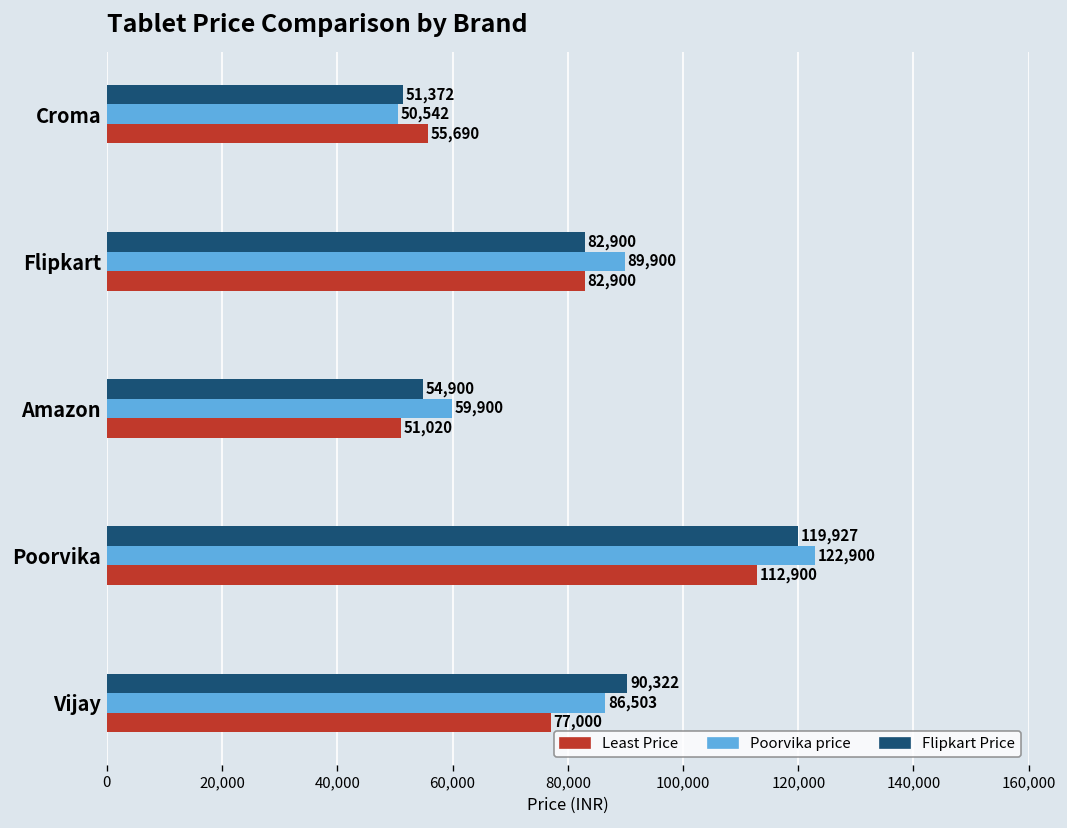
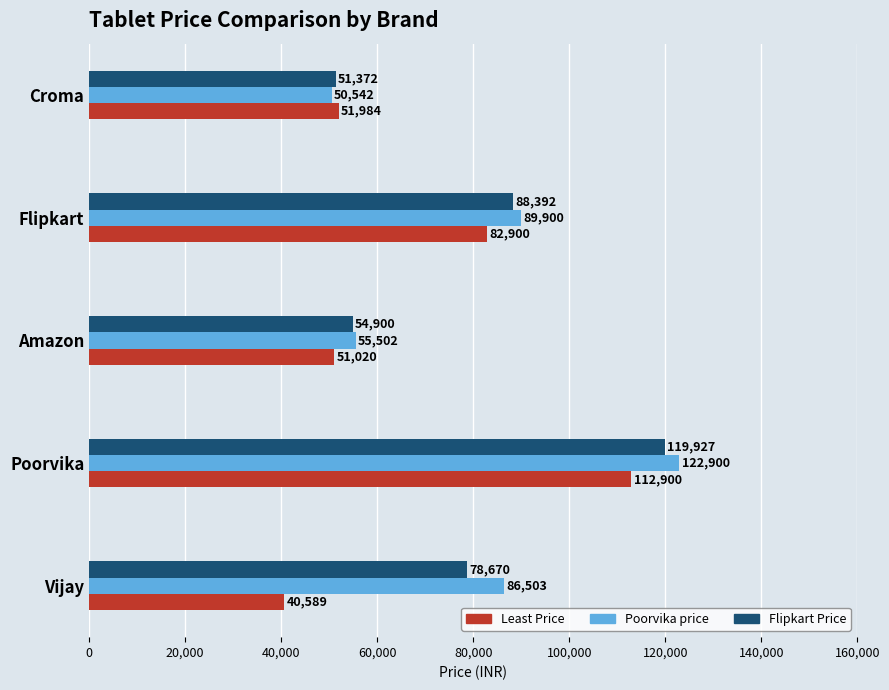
Least Price, Croma: 55,690 -> 51,984
Flipkart Price, Flipkart: 82,900 -> 88,392
Poorvika price, Amazon: 59,900 -> 55,502
Flipkart Price, Vijay: 90,322 -> 78,670
Least Price, Vijay: 77,000 -> 40,589
